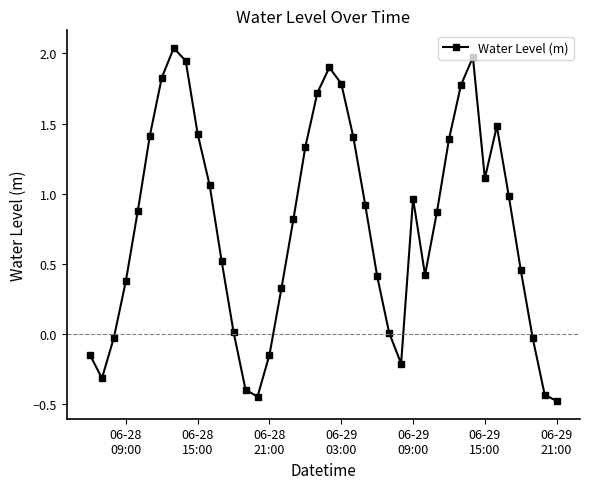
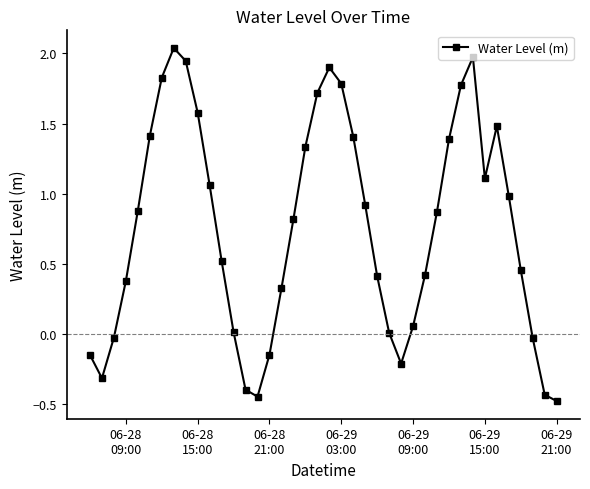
06-28 15:00: 1.43 -> 1.58
06-29 09:00: 0.96 -> 0.05
